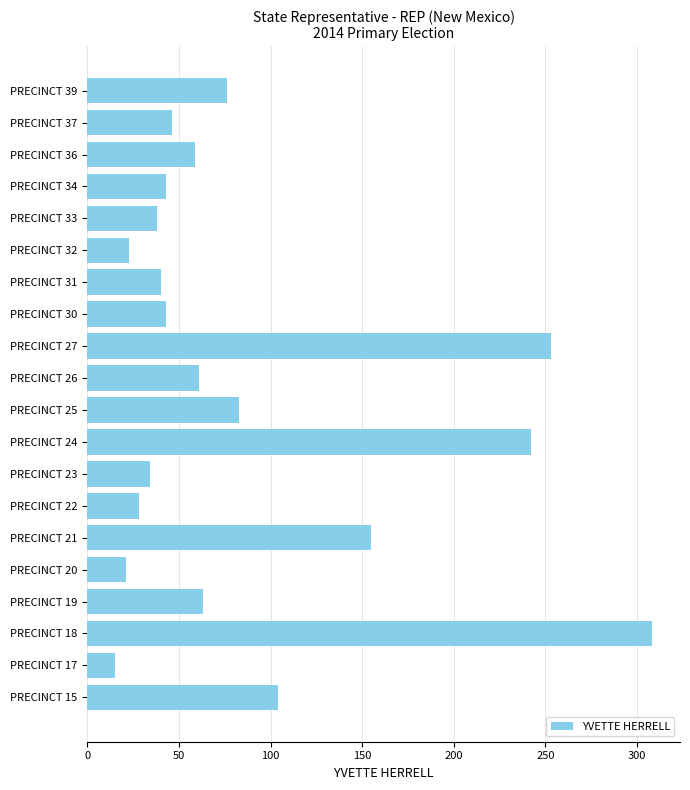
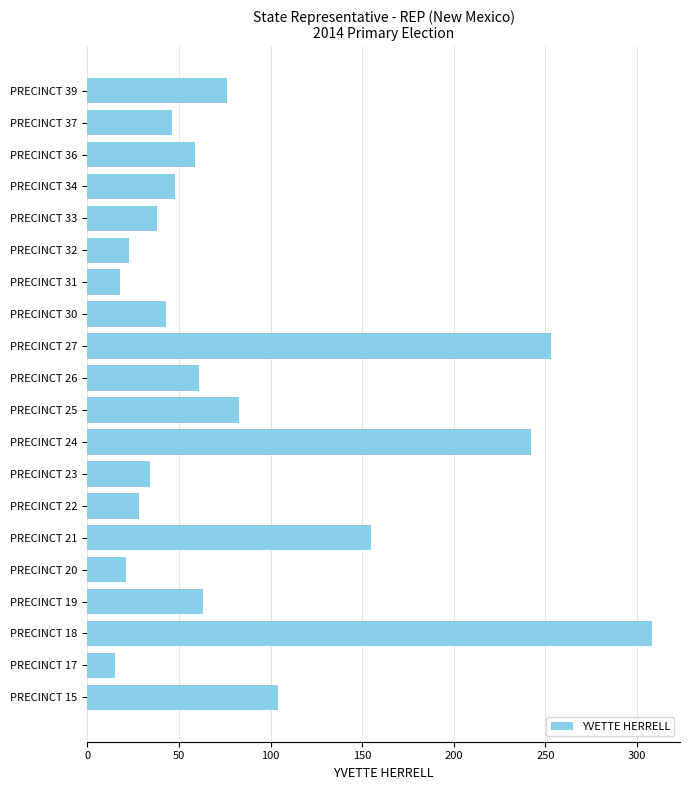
PRECINCT 34: 43 -> 48
PRECINCT 31: 40 -> 18
